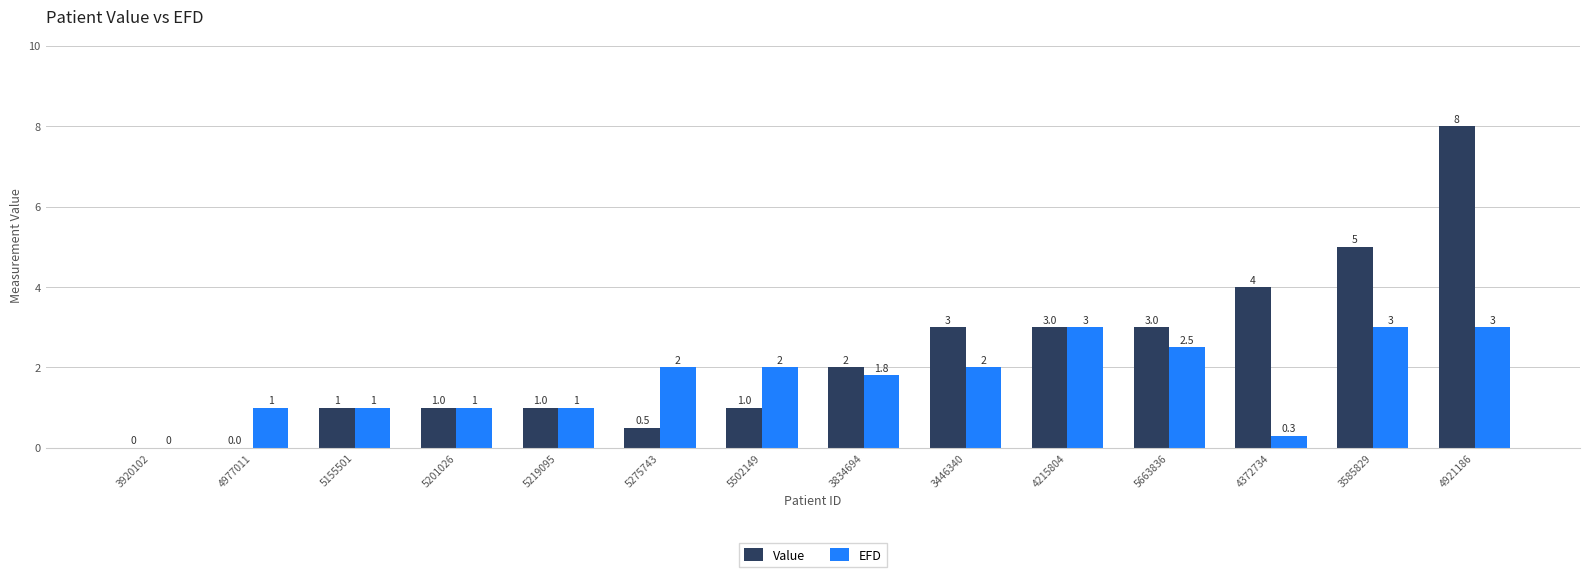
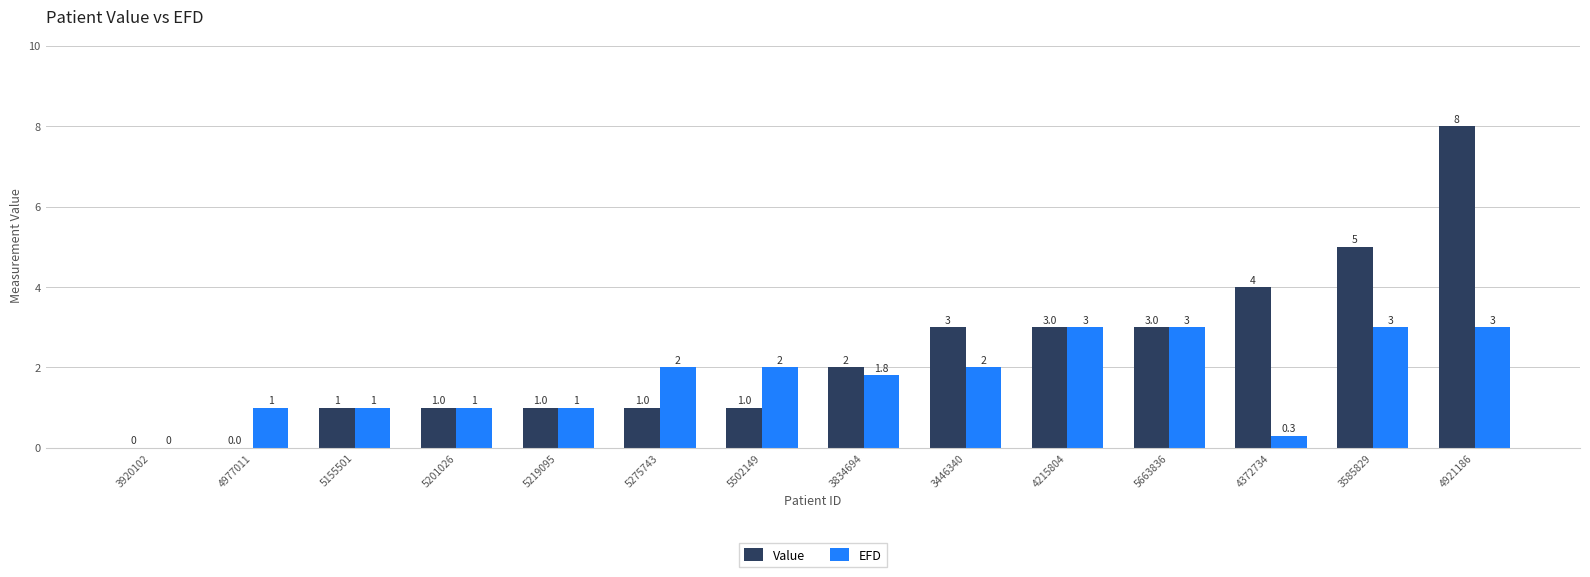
Value, 5275743: 0.5 -> 1.0
EFD, 5663836: 2.5 -> 3
